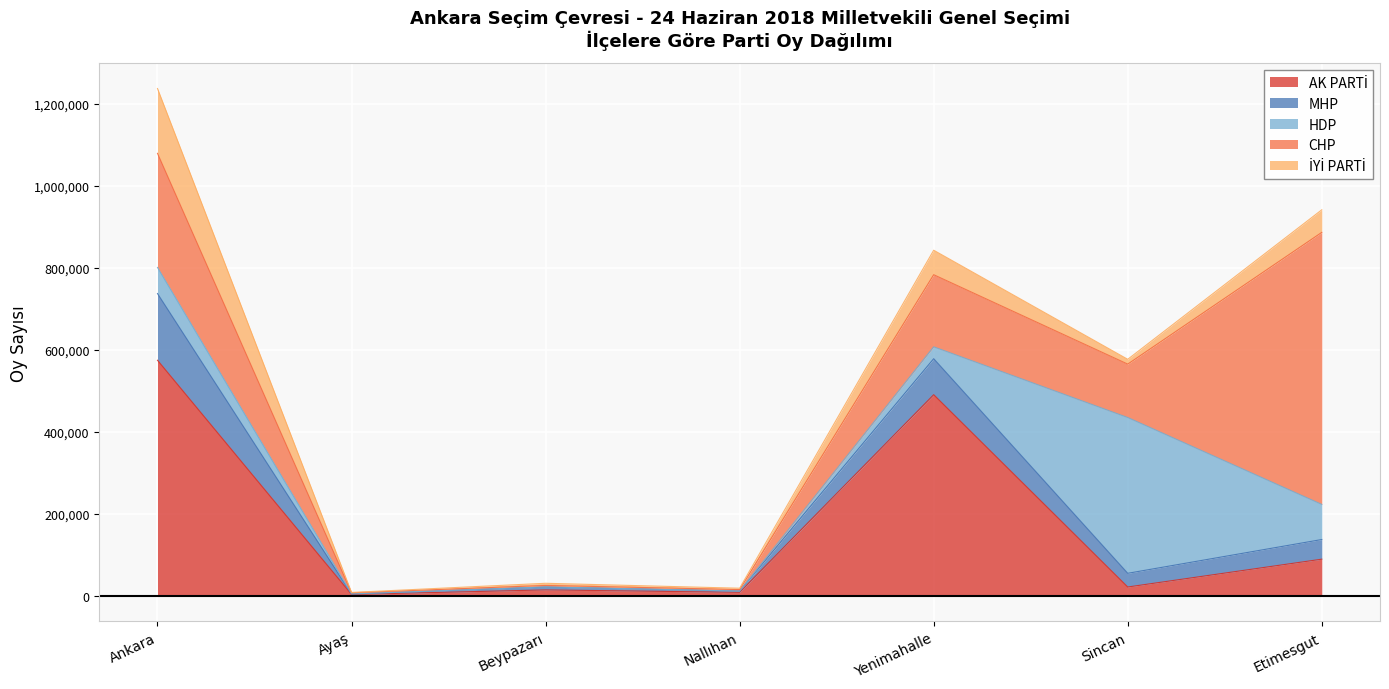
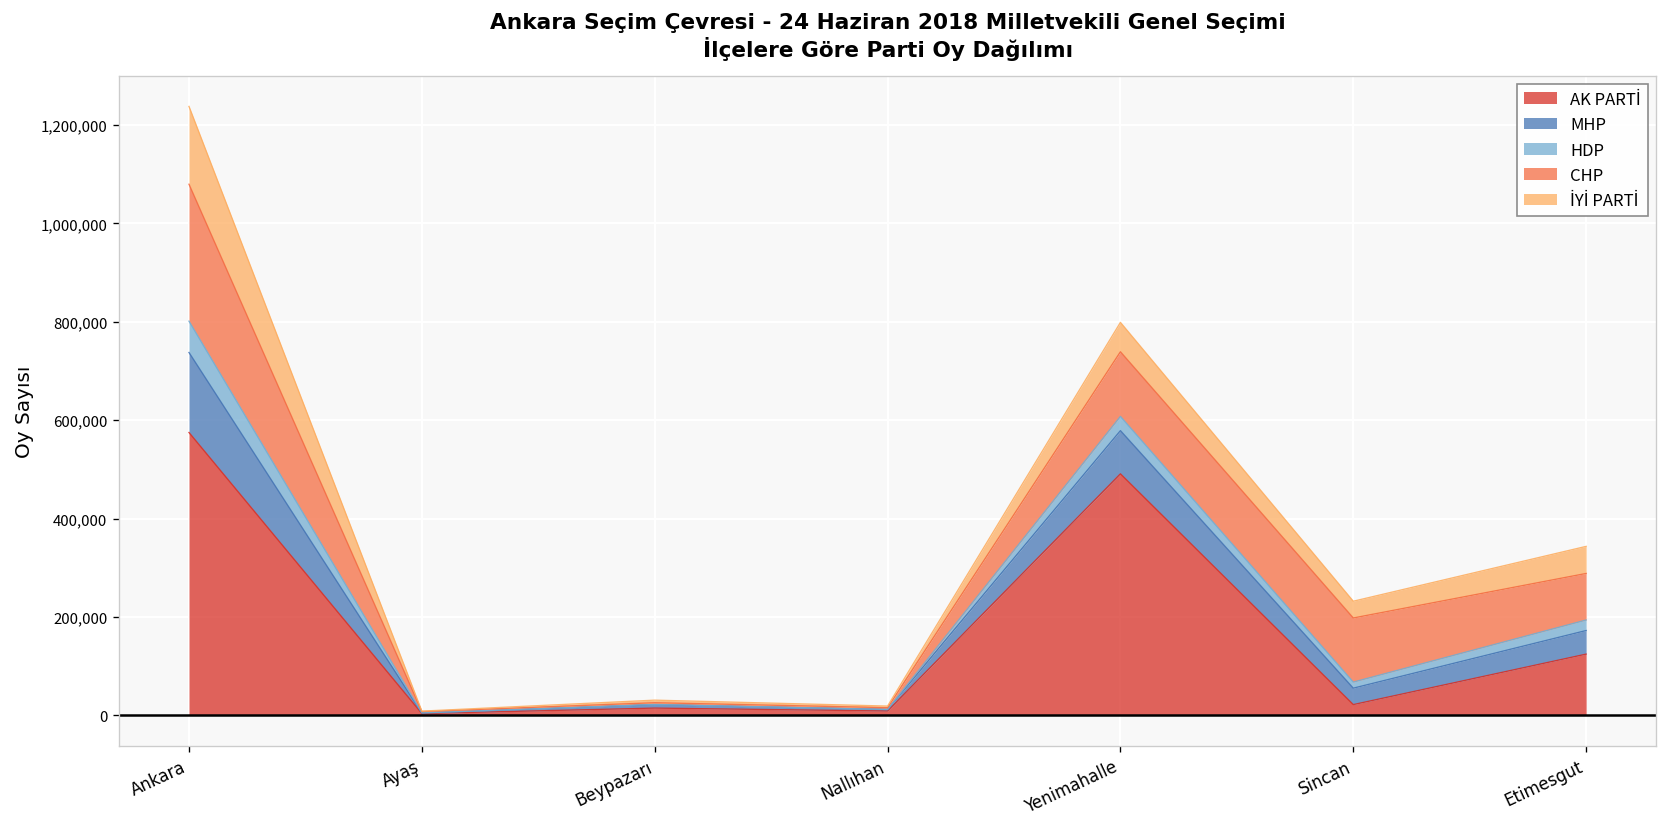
CHP, Yenimahalle: 180,000 -> 130,000
HDP, Sincan: 380,000 -> 10,000
İYİ PARTİ, Sincan: 10,000 -> 30,000
AK PARTİ, Etimesgut: 90,000 -> 120,000
HDP, Etimesgut: 90,000 -> 20,000
CHP, Etimesgut: 660,000 -> 90,000
